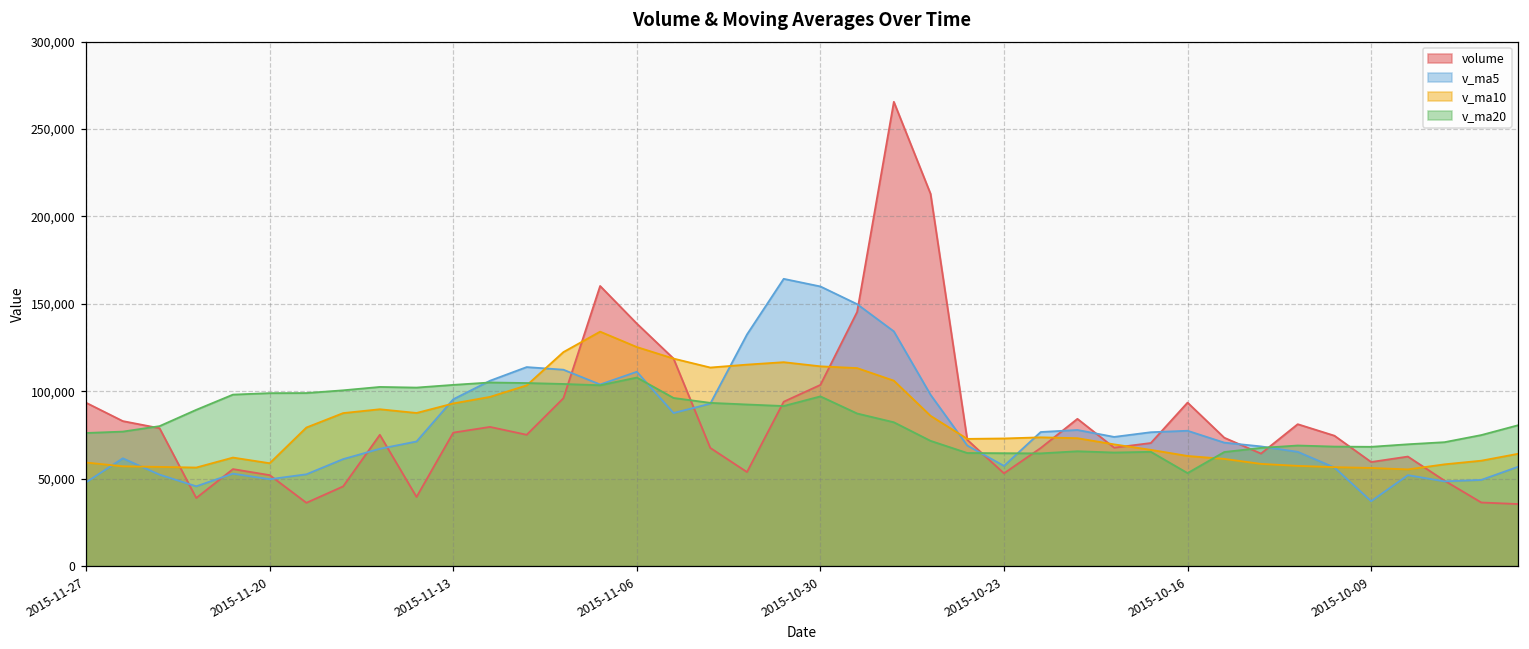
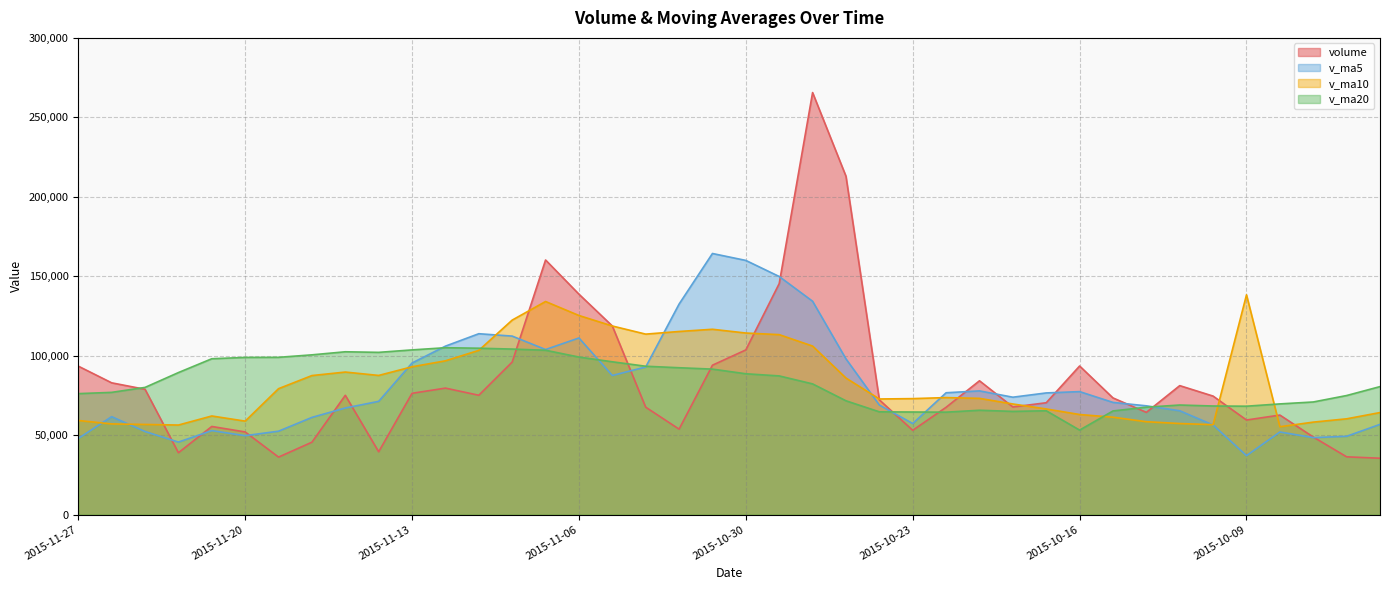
v_ma20, 2015-11-06: 108,000 -> 99,000
v_ma20, 2015-10-30: 97,000 -> 89,000
v_ma10, 2015-10-09: 56,000 -> 138,000
